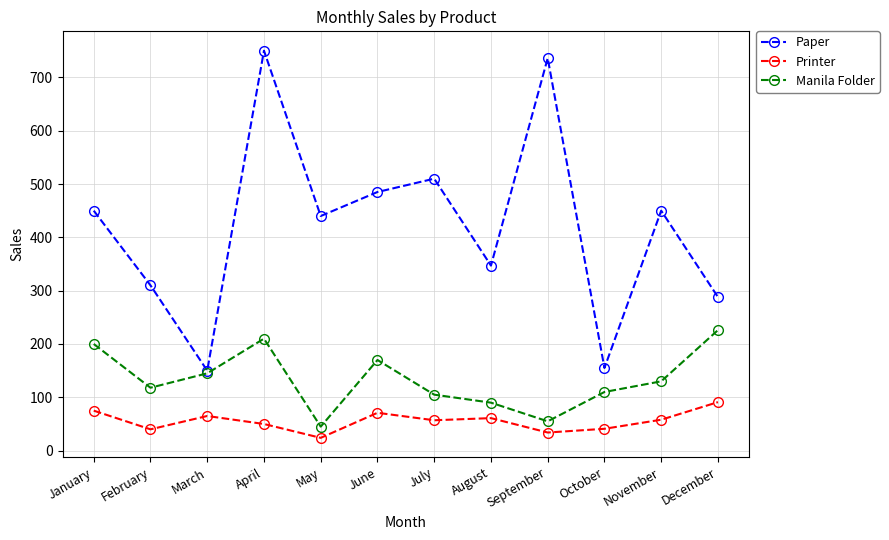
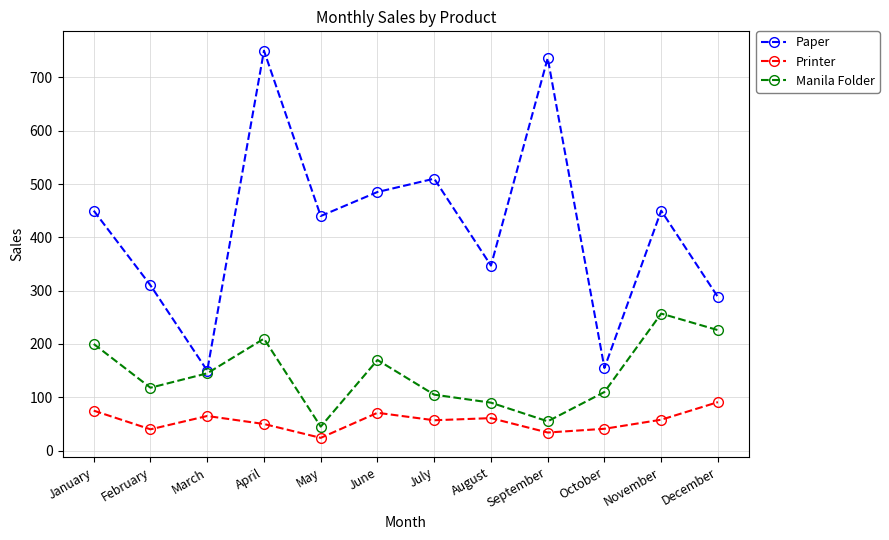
Manila Folder, November: 130 -> 260
